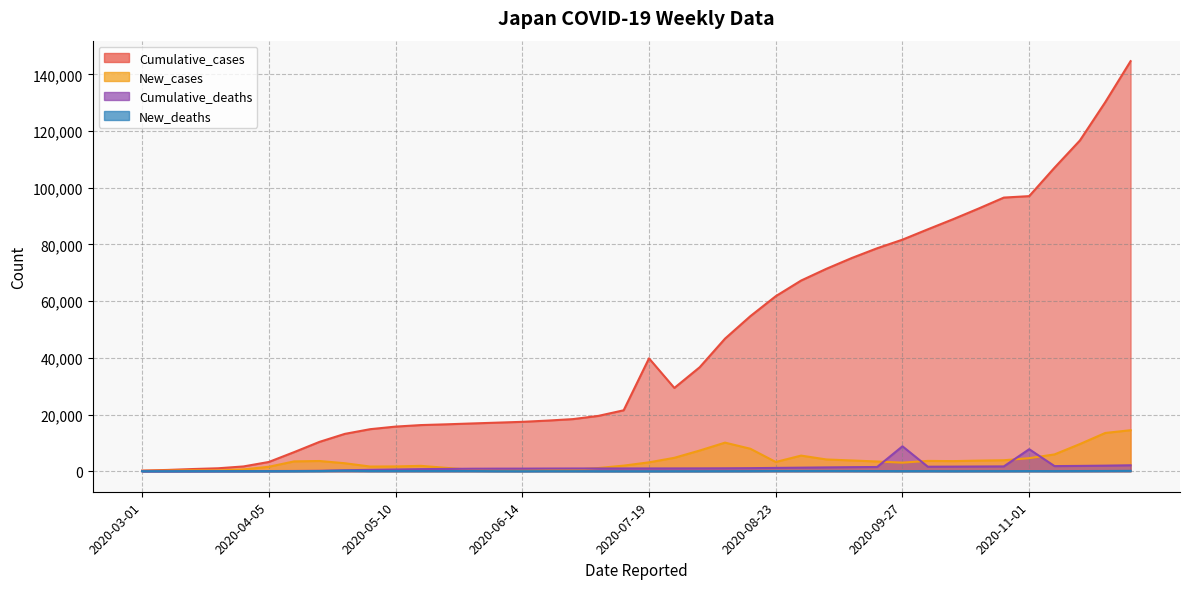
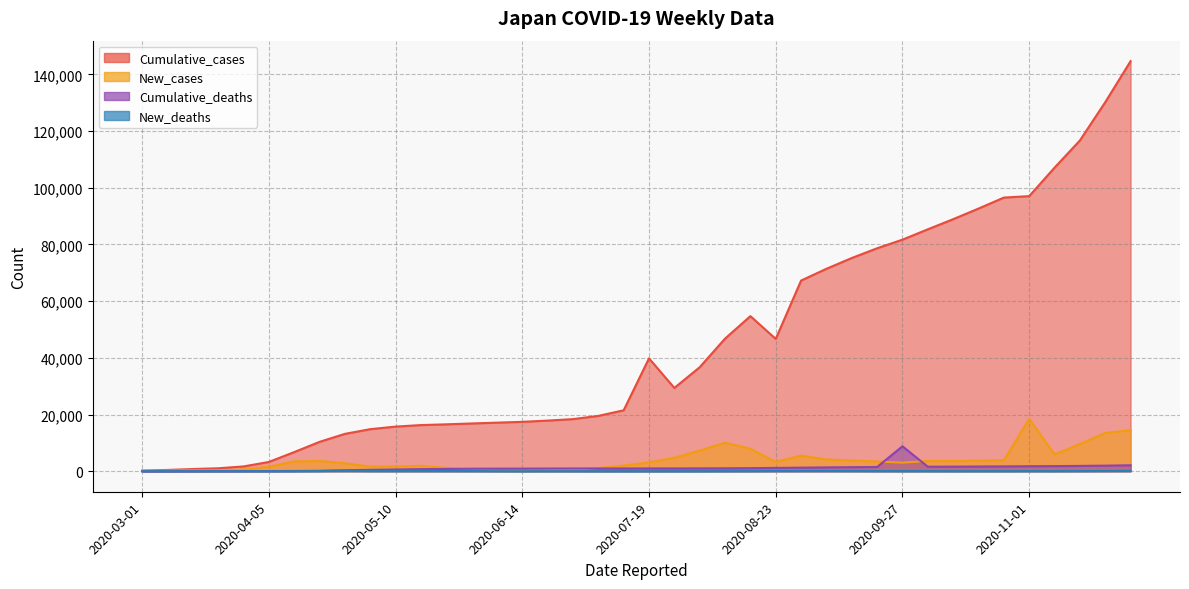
Cumulative_cases, 2020-08-23: 62,000 -> 47,000
New_cases, 2020-11-01: 5,000 -> 18,000
Cumulative_deaths, 2020-11-01: 8,000 -> 2,000
